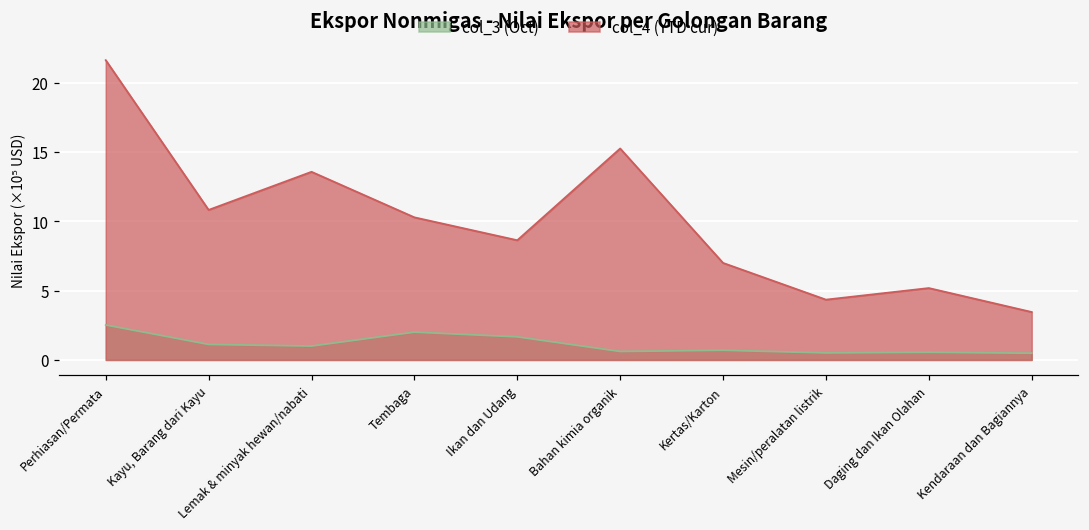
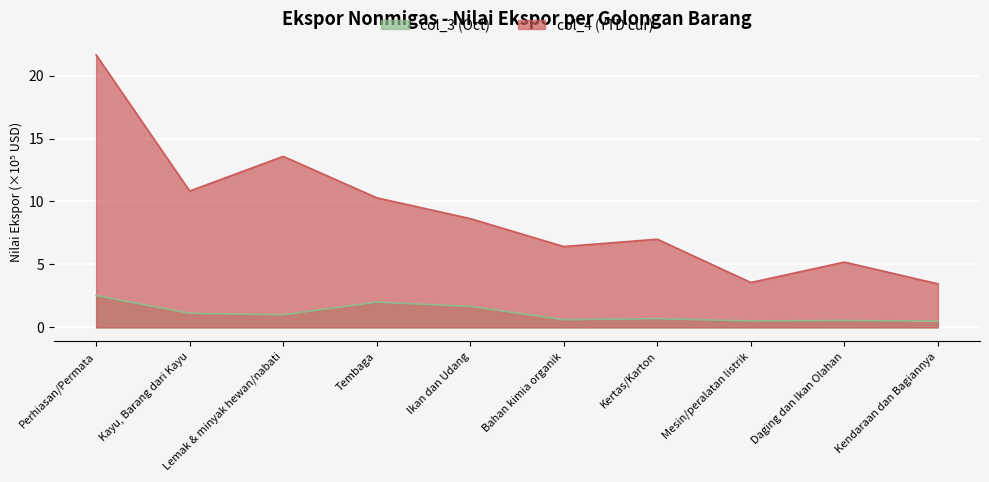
col_4 (YTD cur), Bahan kimia organik: 15.3 -> 6.4
col_4 (YTD cur), Mesin/peralatan listrik: 4.4 -> 3.6
